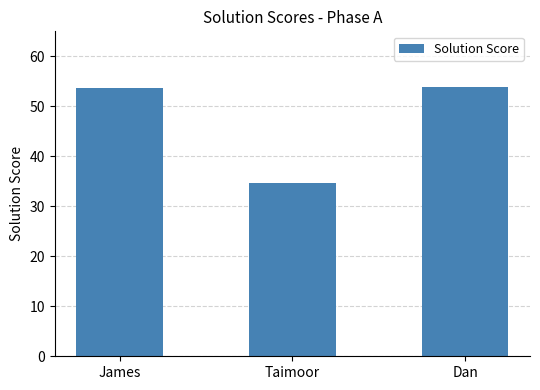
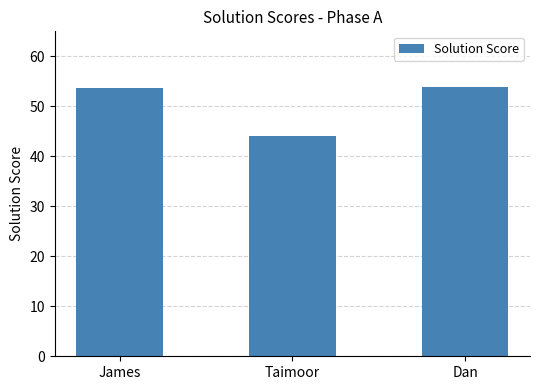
Taimoor: 35 -> 44
